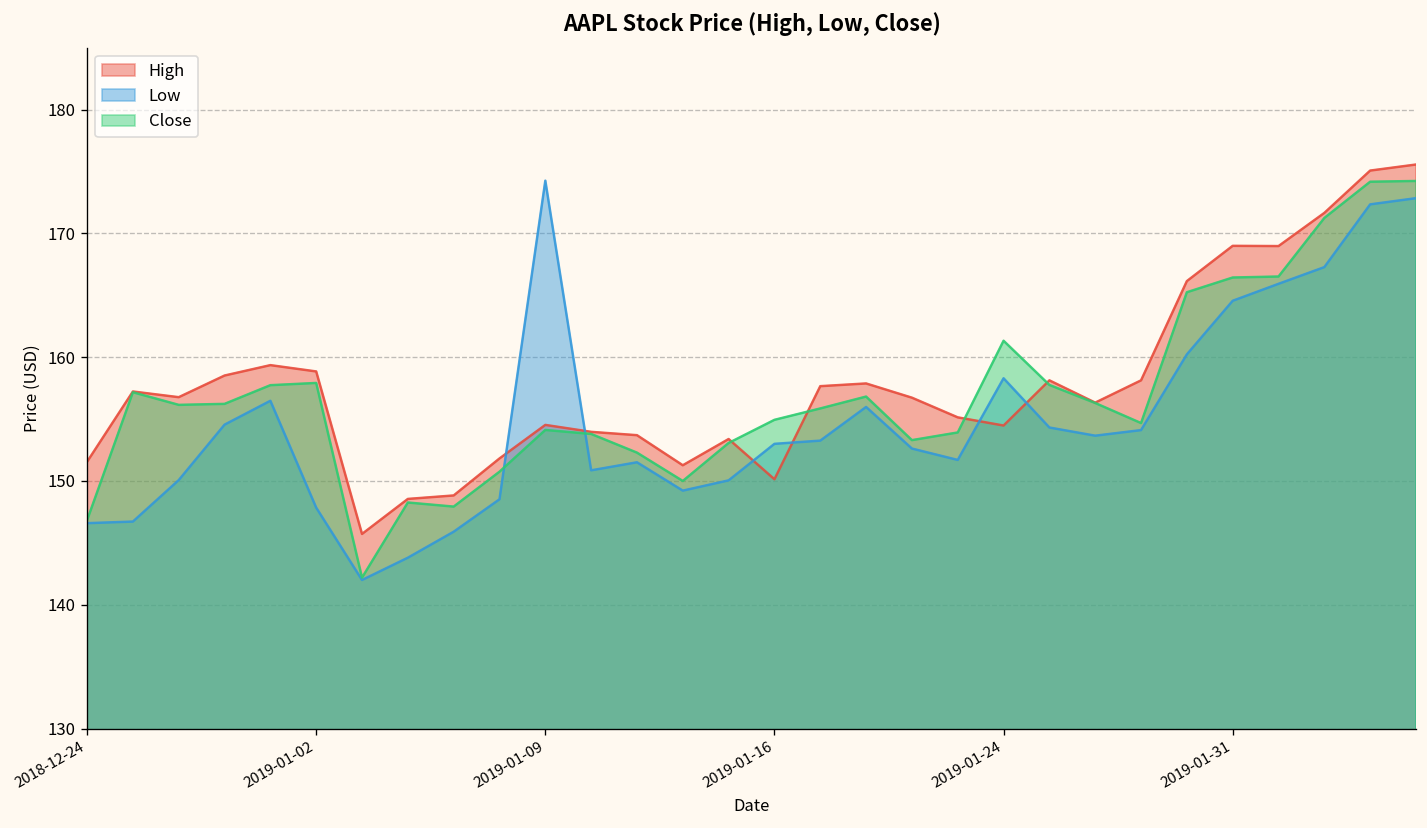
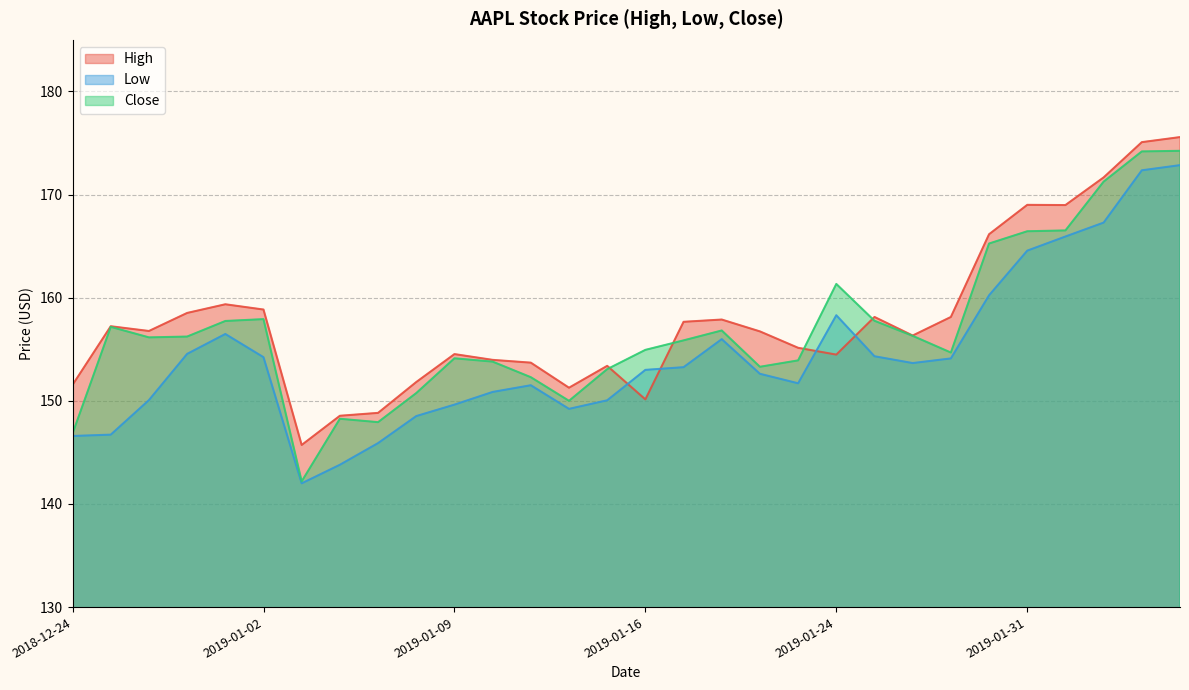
Low, 2019-01-02: 147.8 -> 154.2
Low, 2019-01-09: 174.3 -> 149.6
